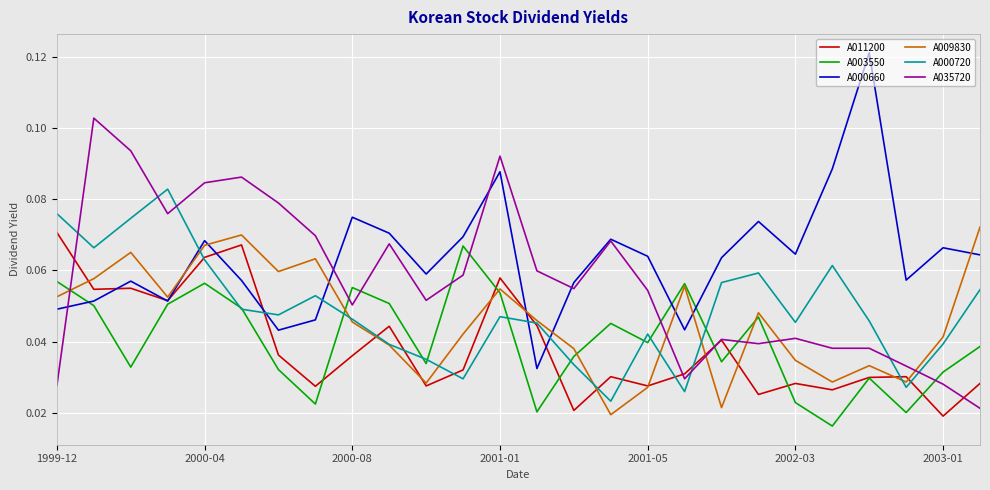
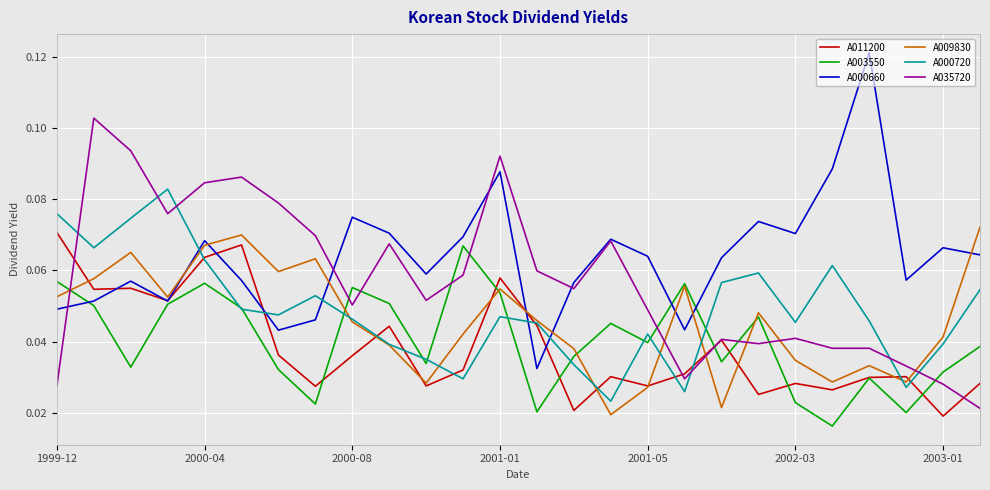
A035720, 2001-05: 0.054 -> 0.049
A000660, 2002-03: 0.065 -> 0.070
